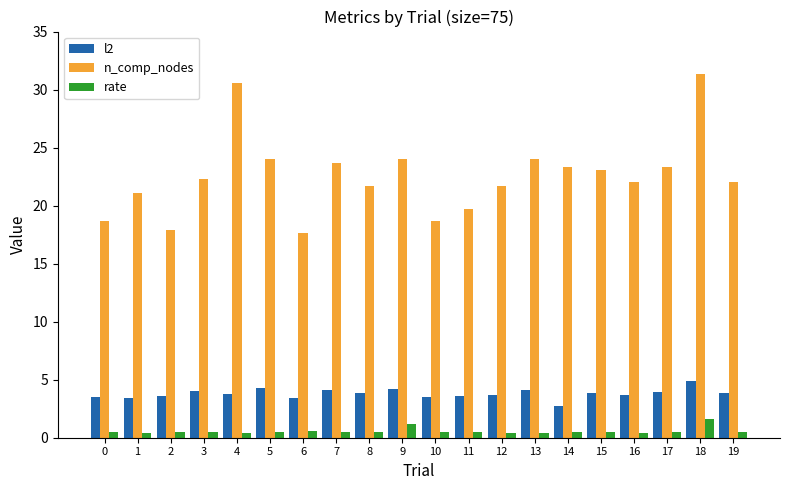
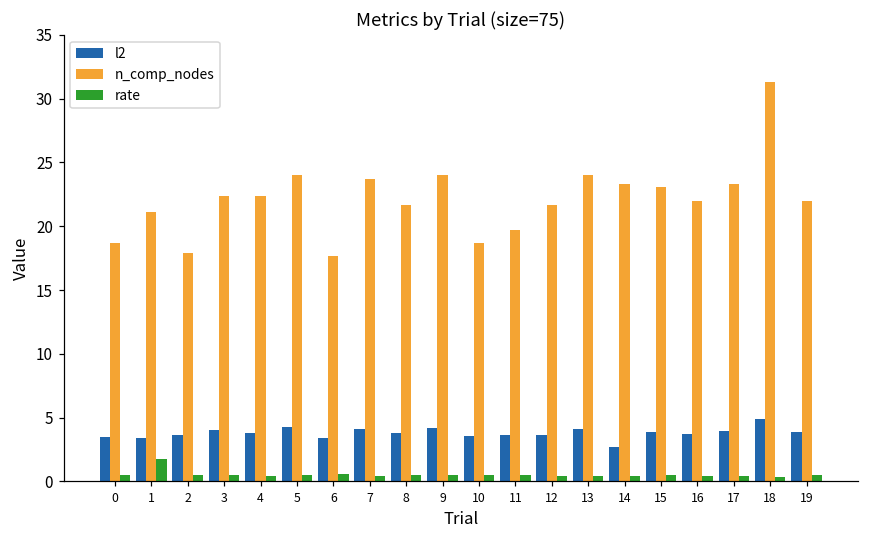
rate, 1: 0.4 -> 1.7
n_comp_nodes, 4: 30.6 -> 22.3
rate, 9: 1.2 -> 0.5
rate, 18: 1.6 -> 0.3
